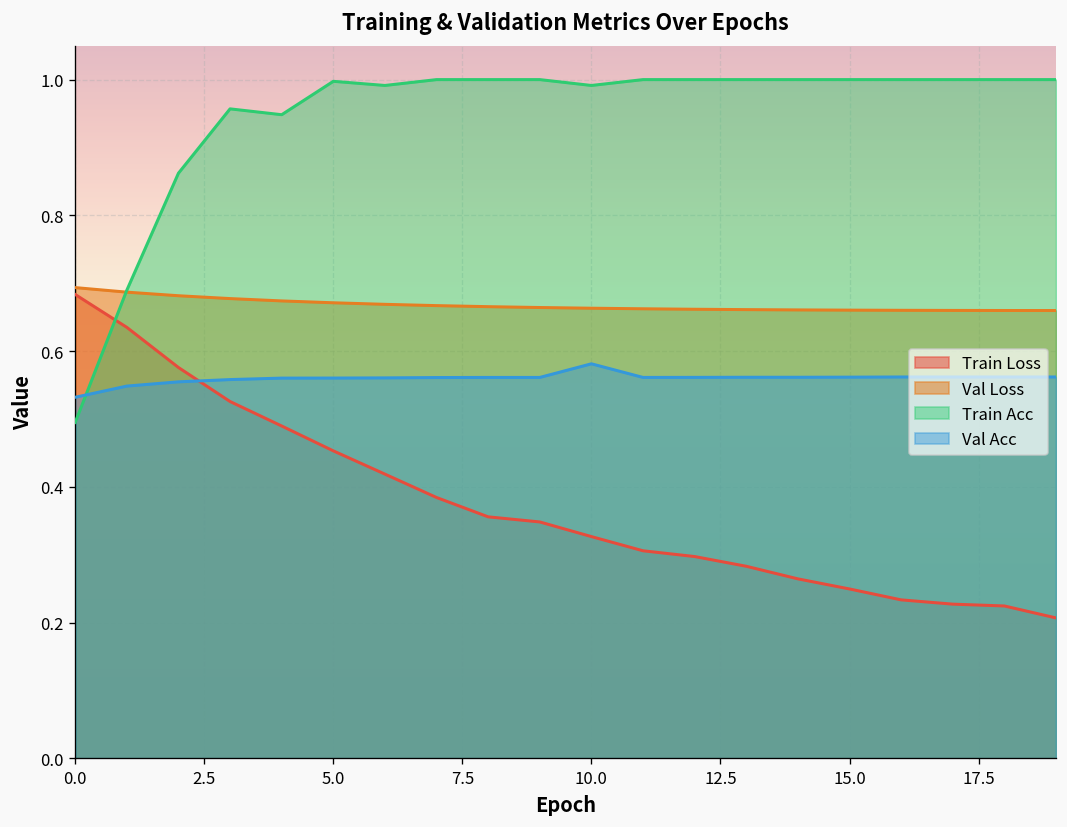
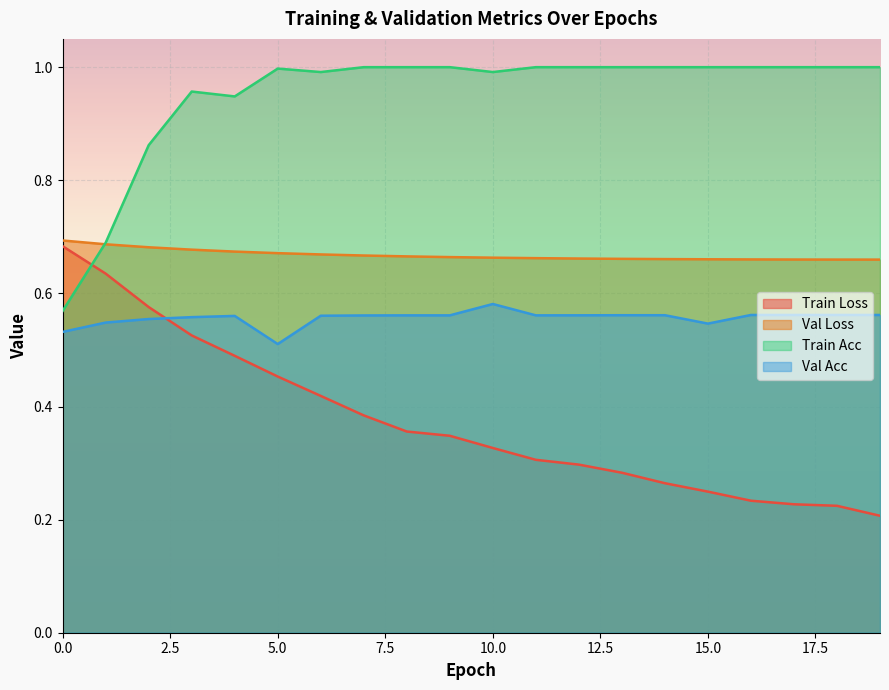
Train Acc, 0.0: 0.49 -> 0.57
Val Acc, 5.0: 0.56 -> 0.51
Val Acc, 15.0: 0.56 -> 0.55
